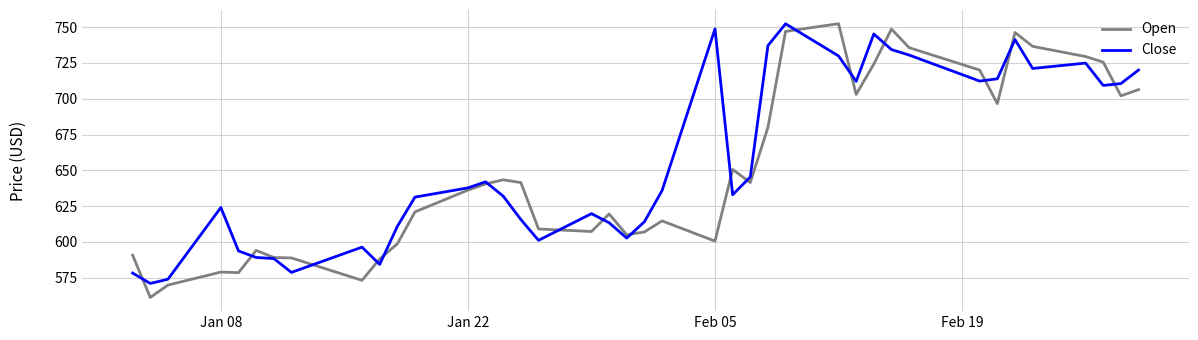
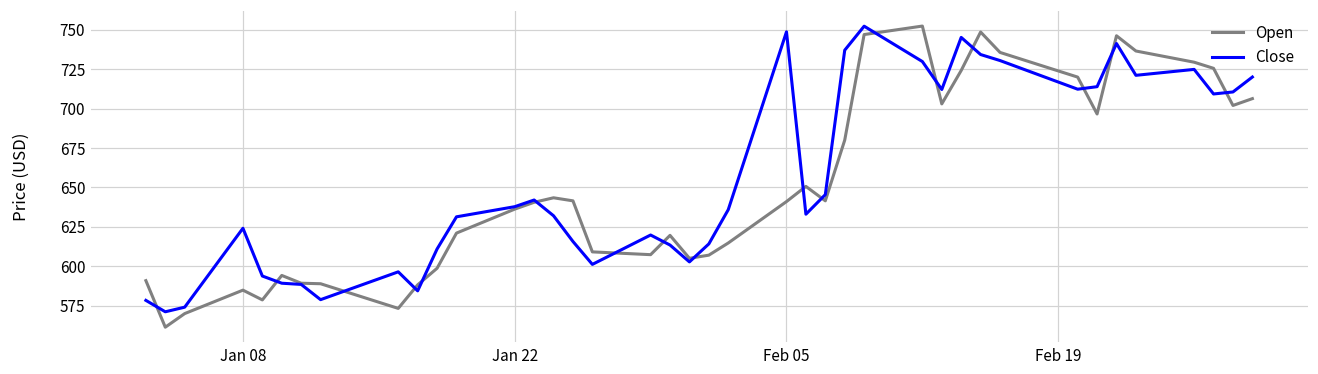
Open, Jan 08: 579 -> 585
Open, Feb 05: 601 -> 641
